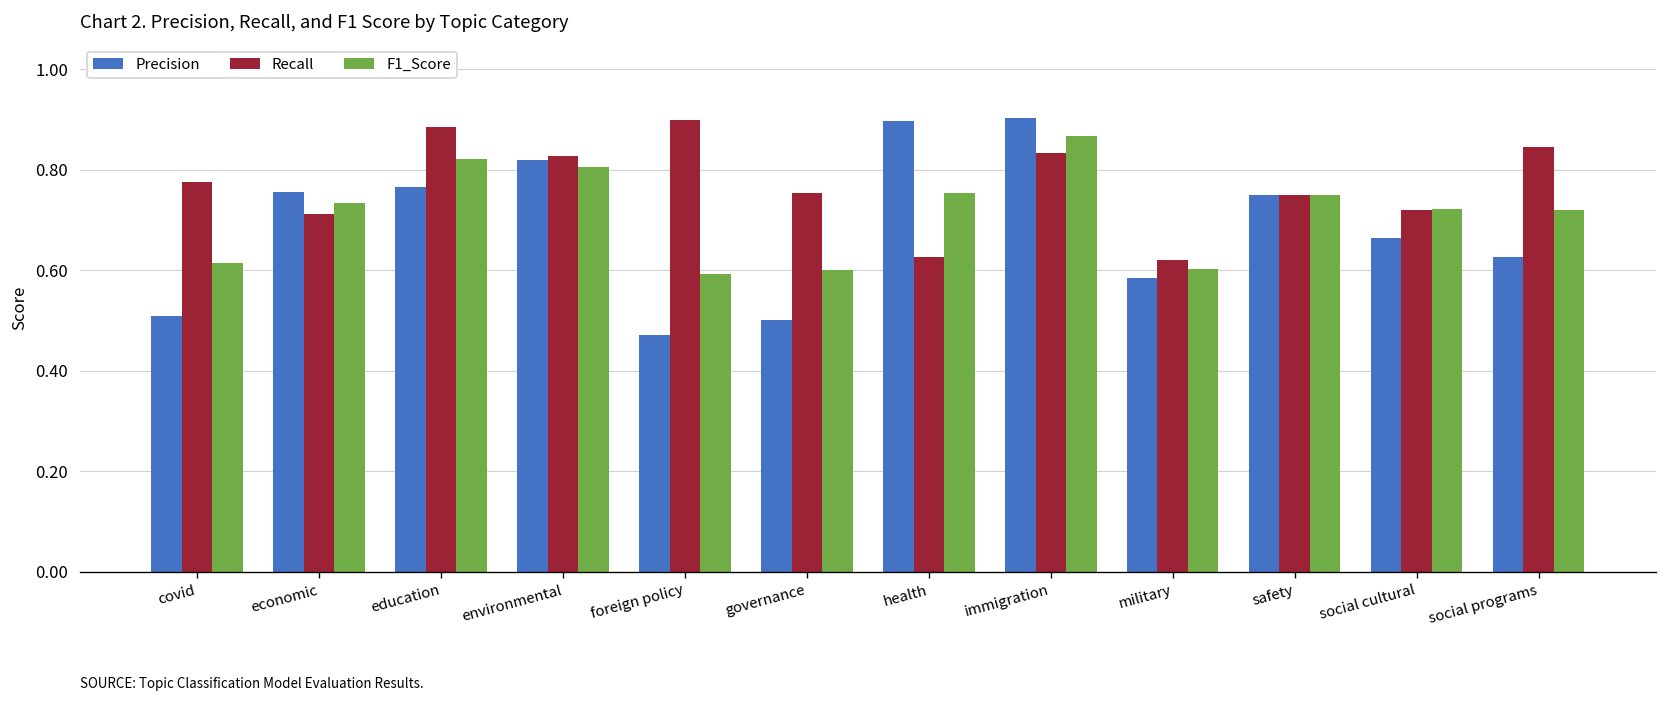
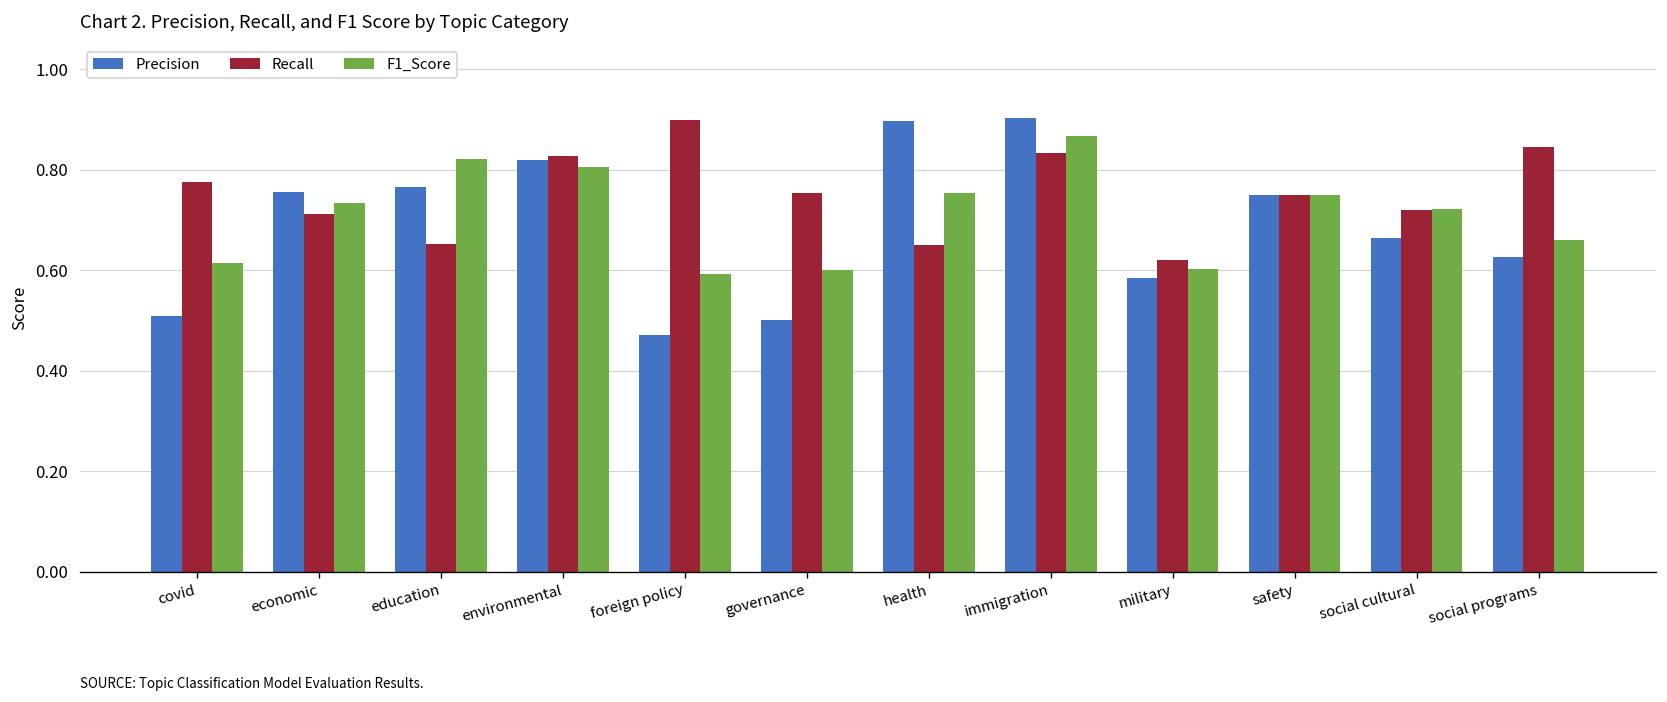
Recall, education: 0.89 -> 0.65
Recall, health: 0.63 -> 0.65
F1_Score, social programs: 0.72 -> 0.66
